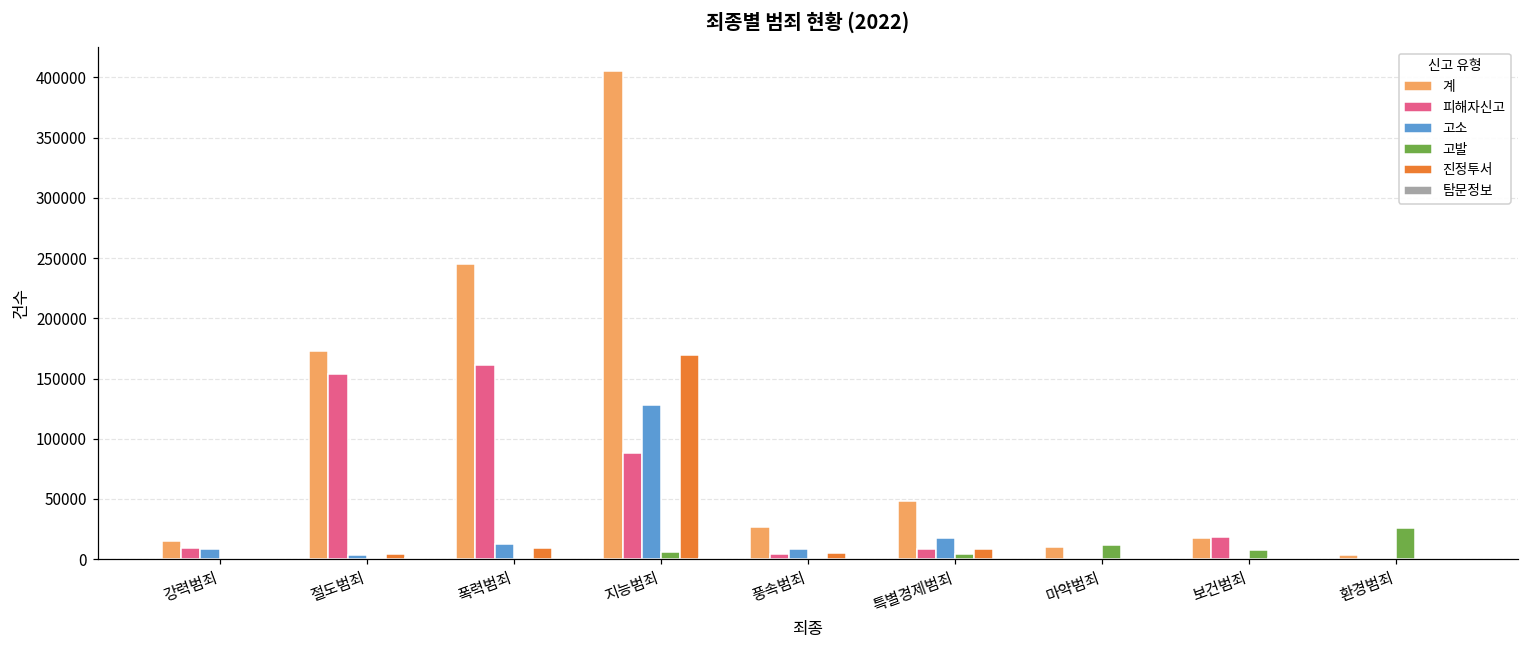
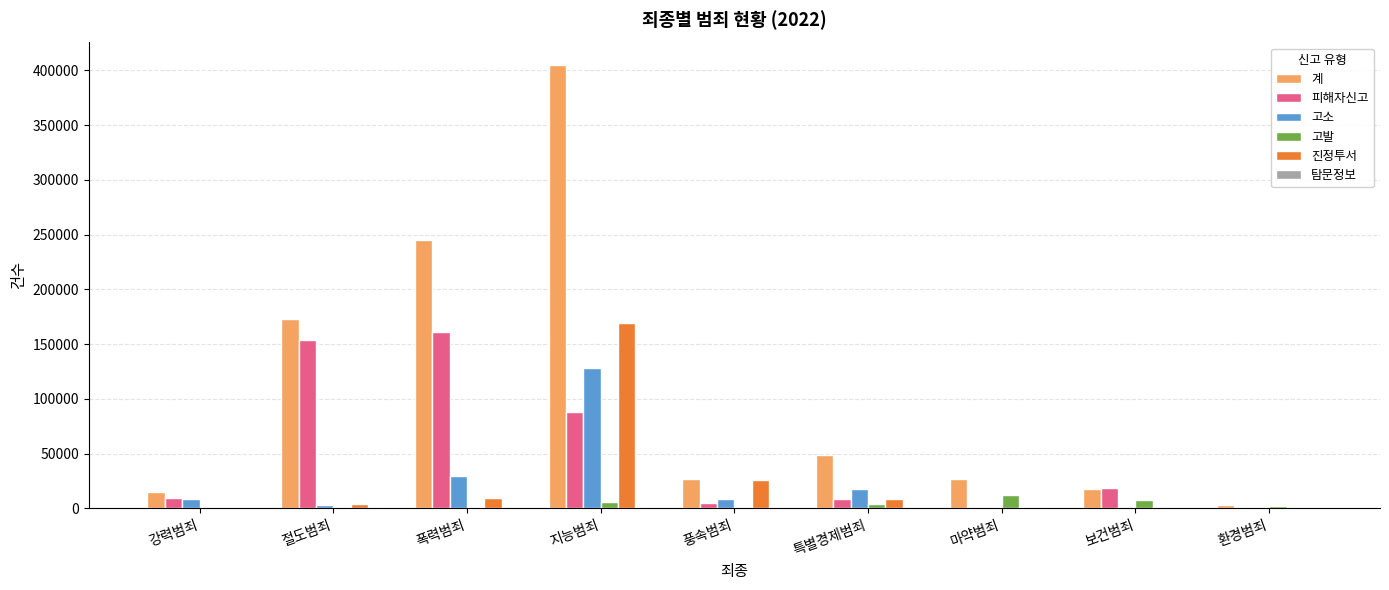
고소, 폭력범죄: 13000 -> 29000
진정투서, 풍속범죄: 5000 -> 26000
계, 마약범죄: 10000 -> 27000
고발, 환경범죄: 26000 -> 3000
